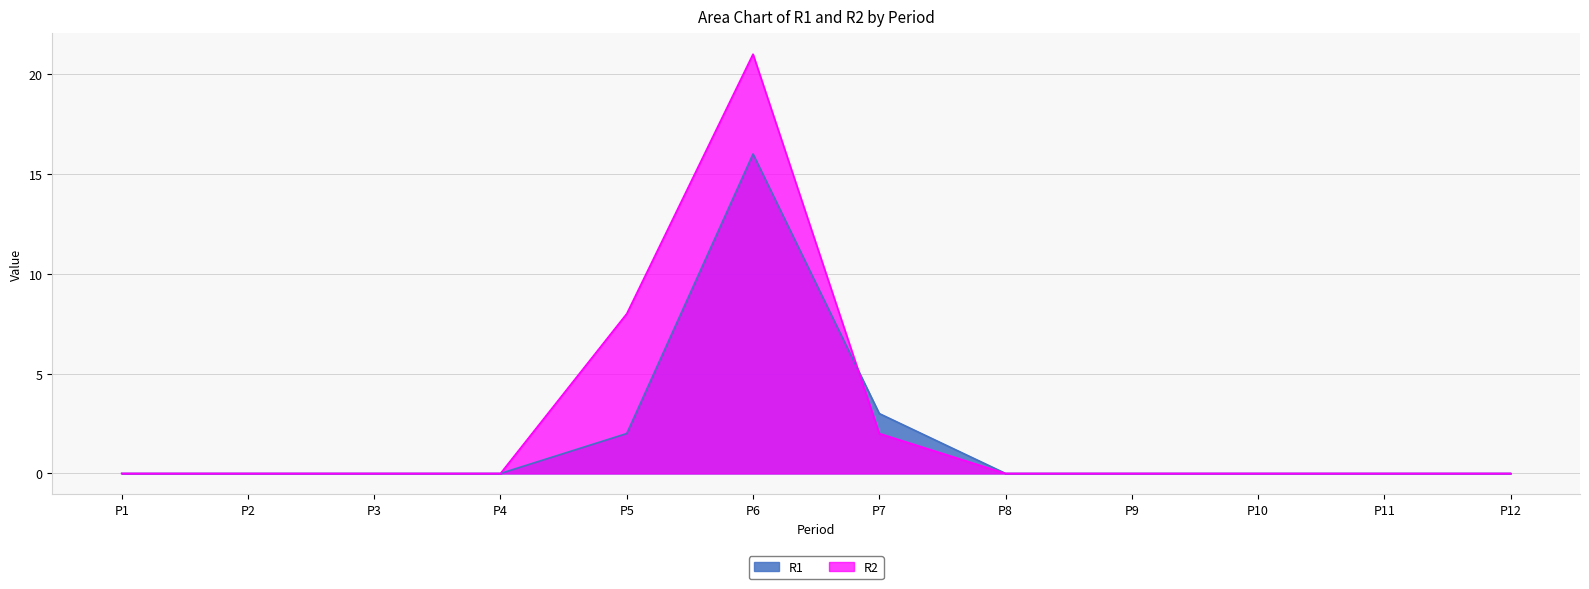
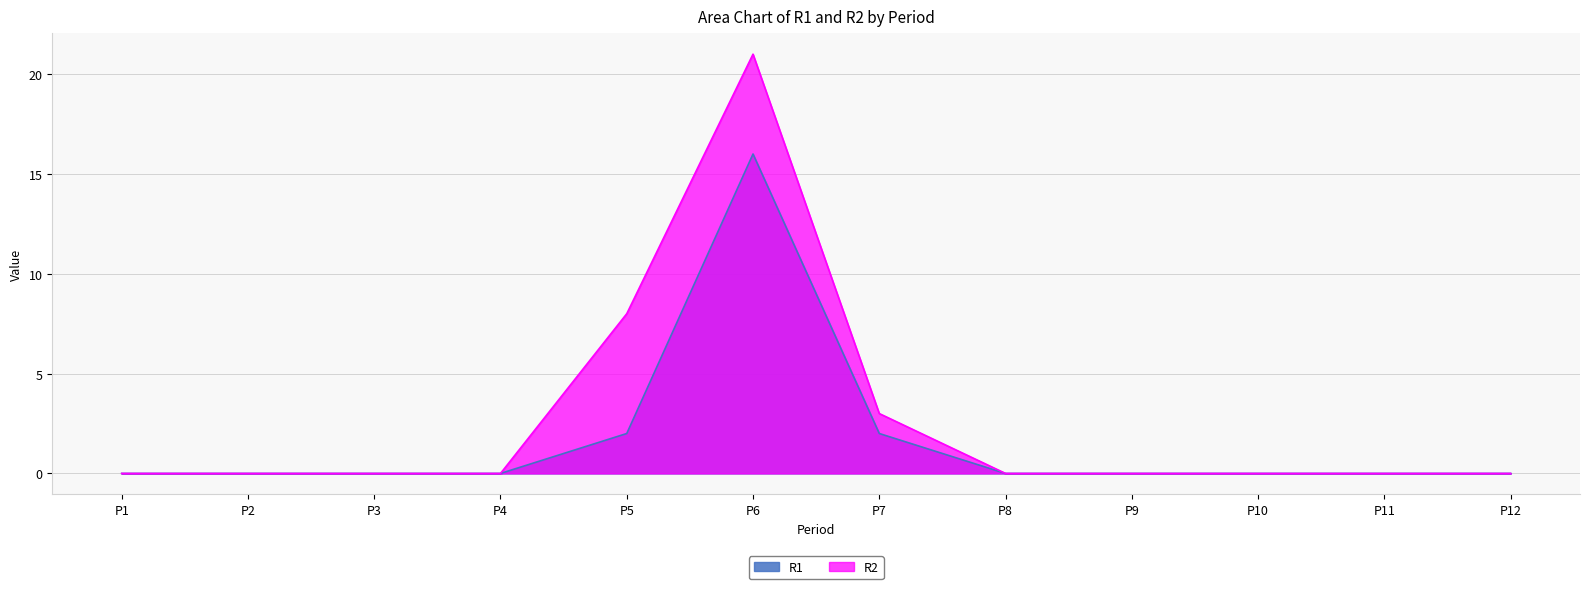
R1, P7: 3 -> 2
R2, P7: 2 -> 3
